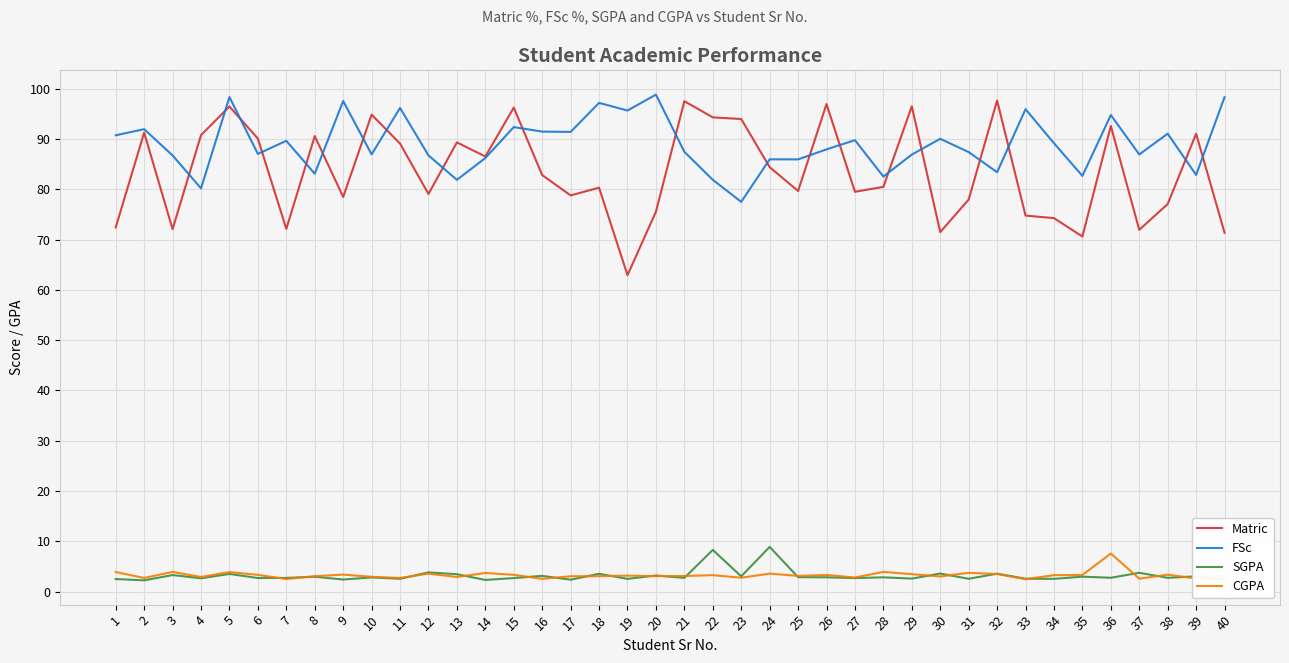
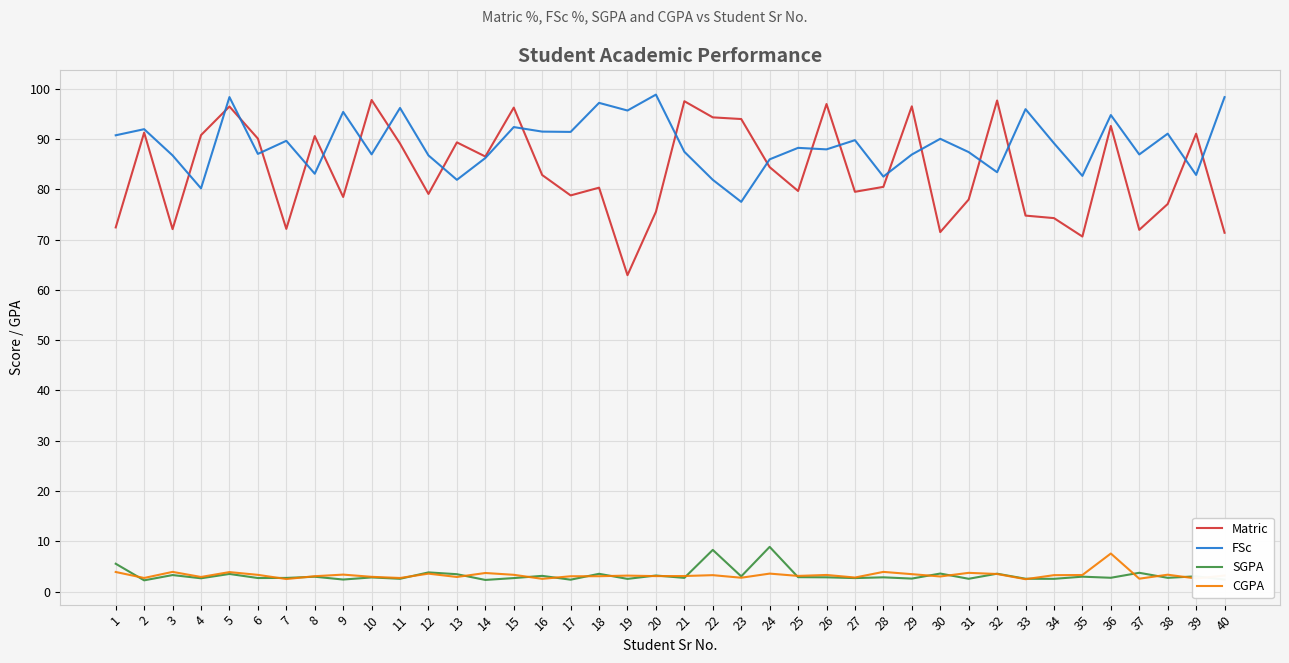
SGPA, 1: 3 -> 6
FSc, 9: 98 -> 95
Matric, 10: 95 -> 98
FSc, 25: 86 -> 88
